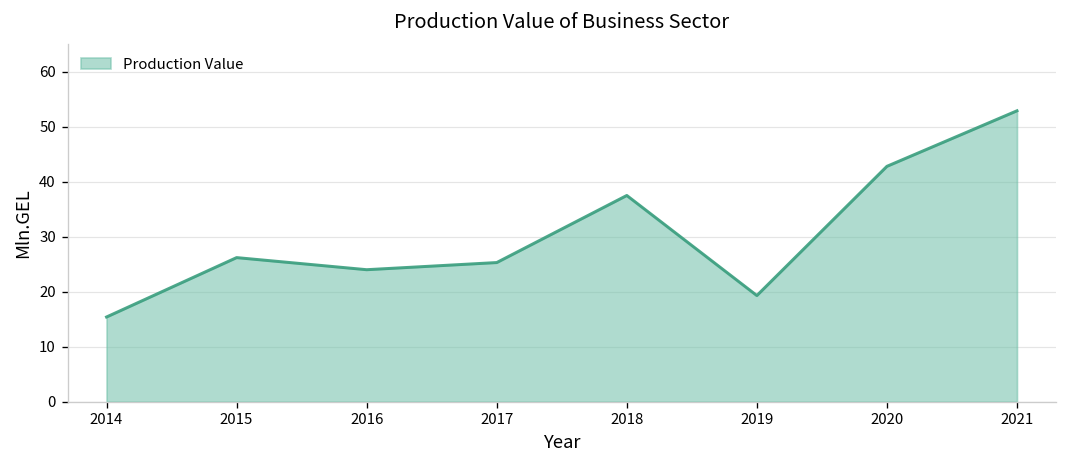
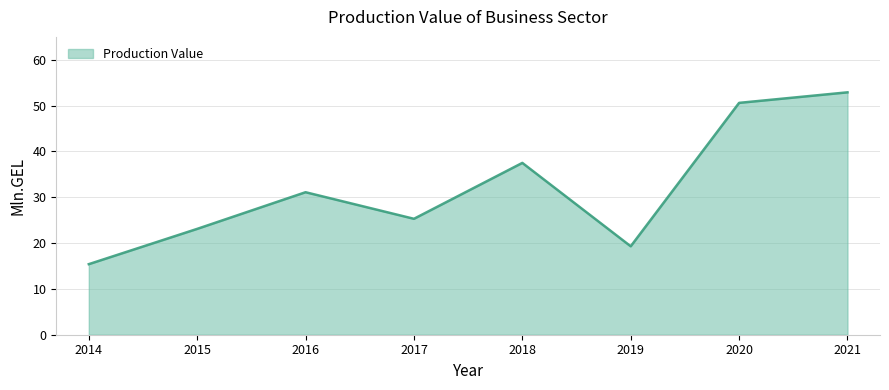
2015: 26 -> 23
2016: 24 -> 31
2020: 43 -> 51
